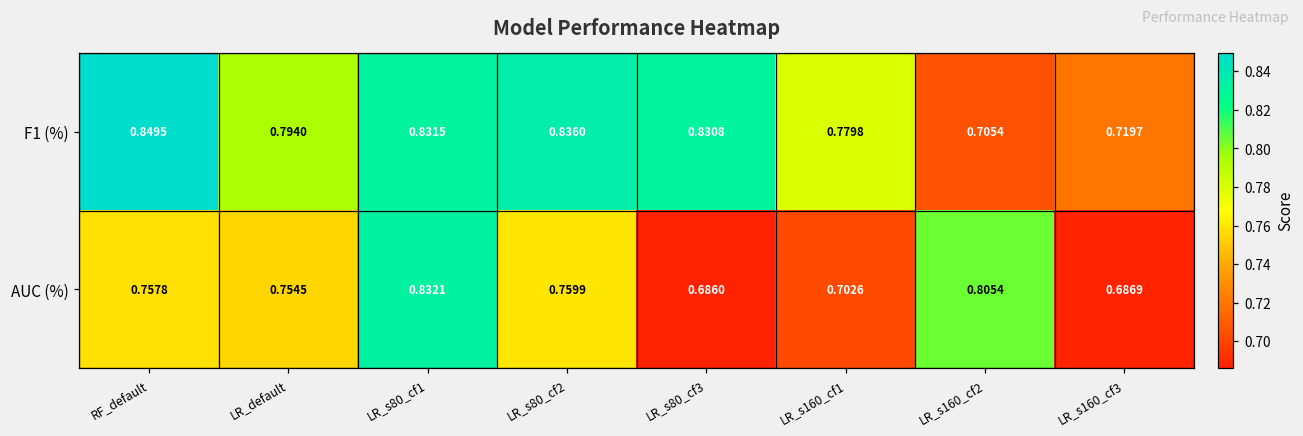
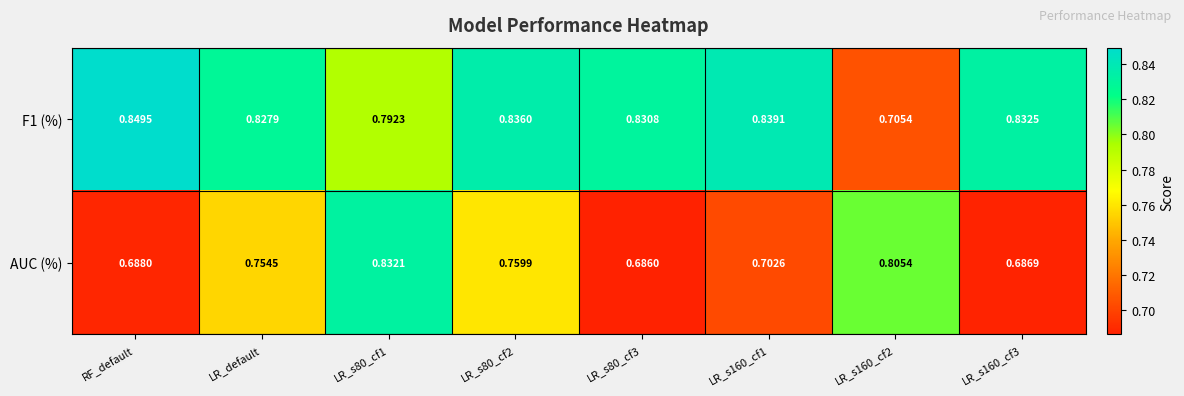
F1 (%), LR_default: 0.7940 -> 0.8279
F1 (%), LR_s80_cf1: 0.8315 -> 0.7923
F1 (%), LR_s160_cf1: 0.7798 -> 0.8391
F1 (%), LR_s160_cf3: 0.7197 -> 0.8325
AUC (%), RF_default: 0.7578 -> 0.6880
